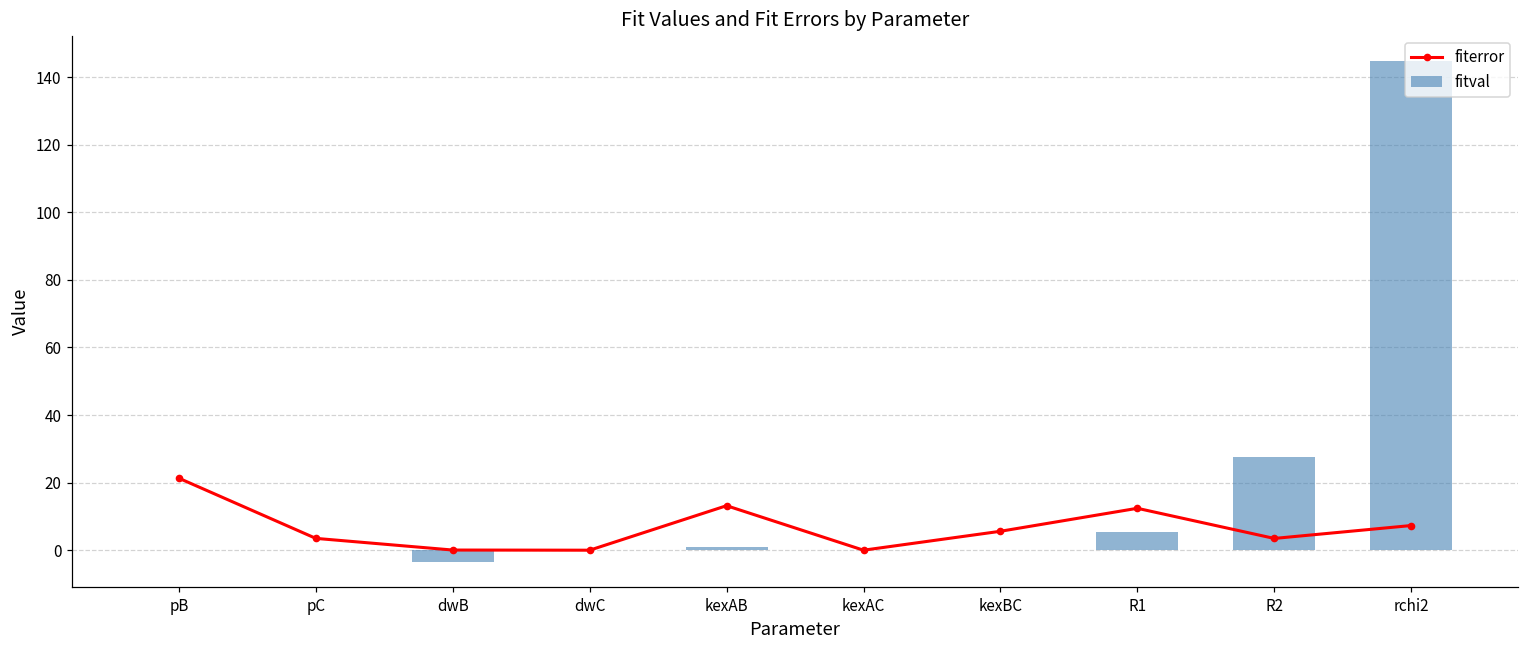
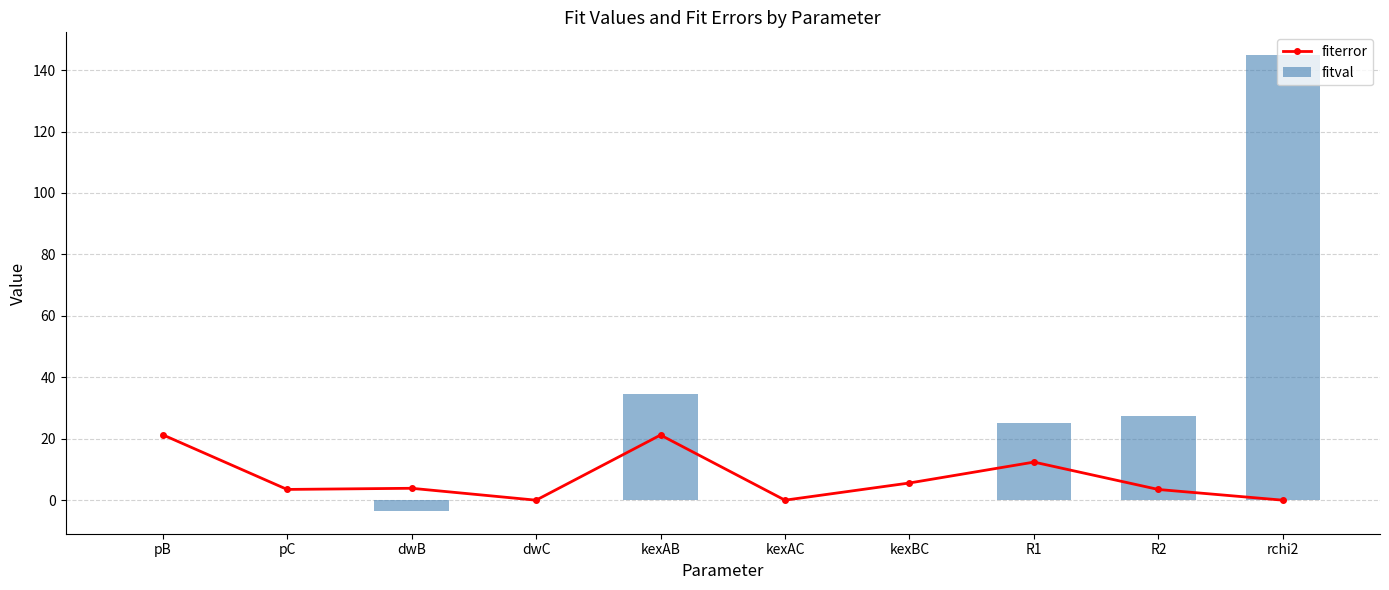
fiterror, dwB: 0 -> 4
fiterror, kexAB: 13 -> 21
fitval, kexAB: 1 -> 35
fitval, R1: 6 -> 25
fiterror, rchi2: 7 -> 0
